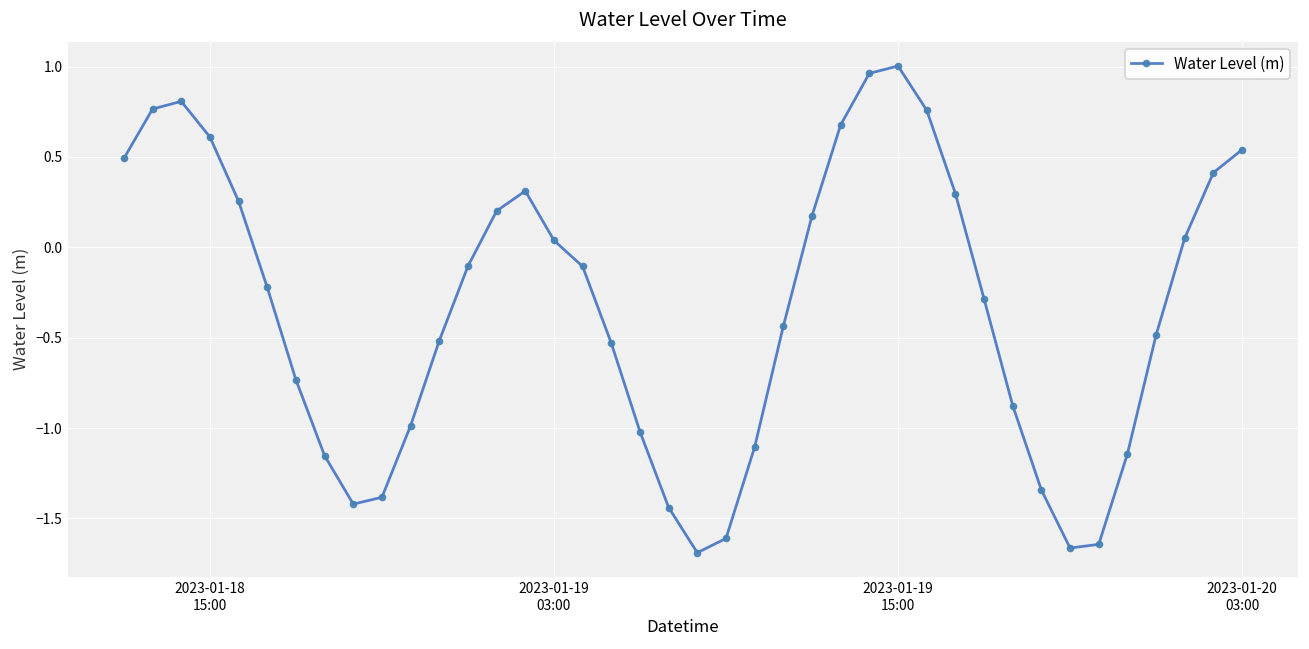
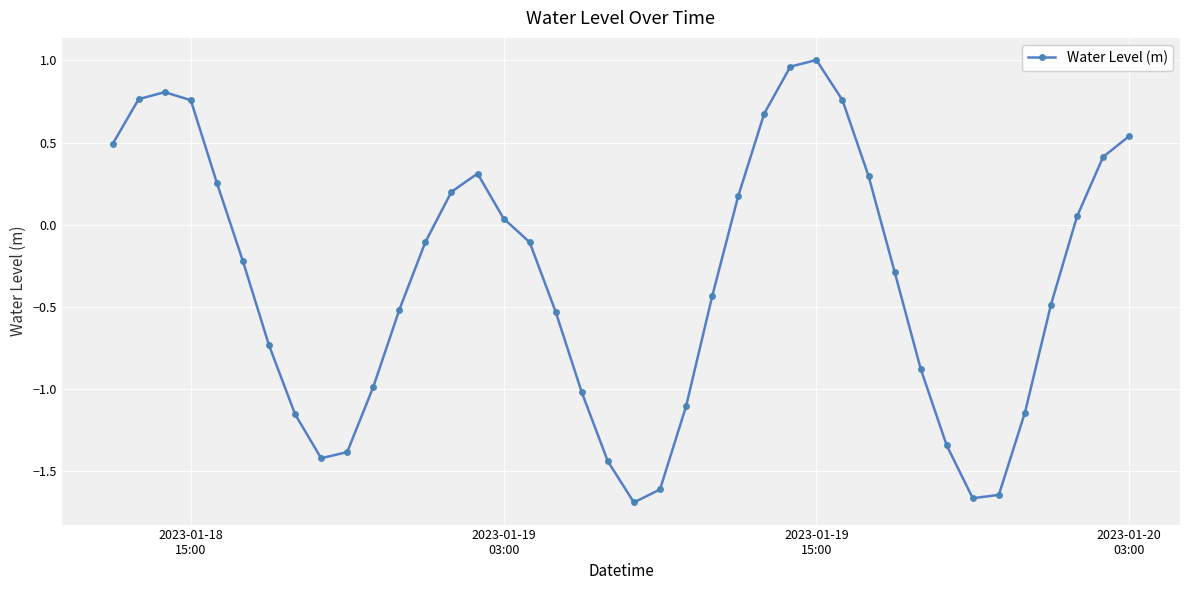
2023-01-18 15:00: 0.61 -> 0.76
